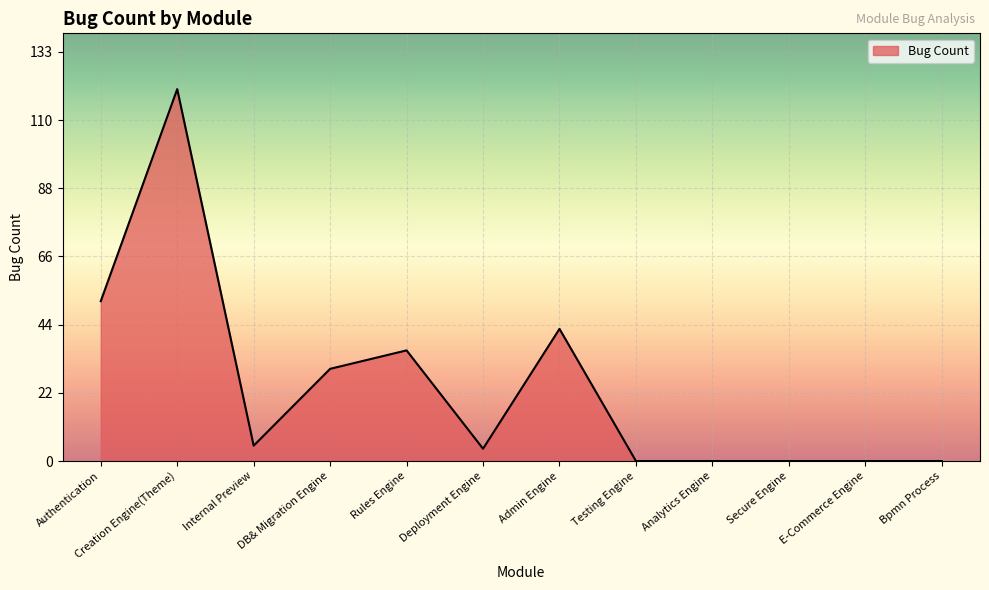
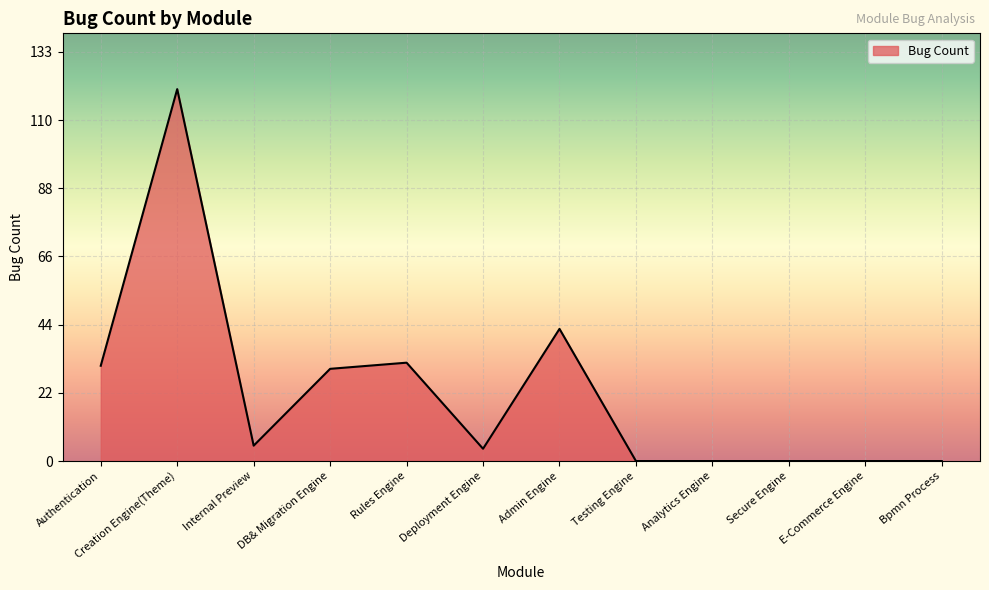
Authentication: 52 -> 31
Rules Engine: 36 -> 32
